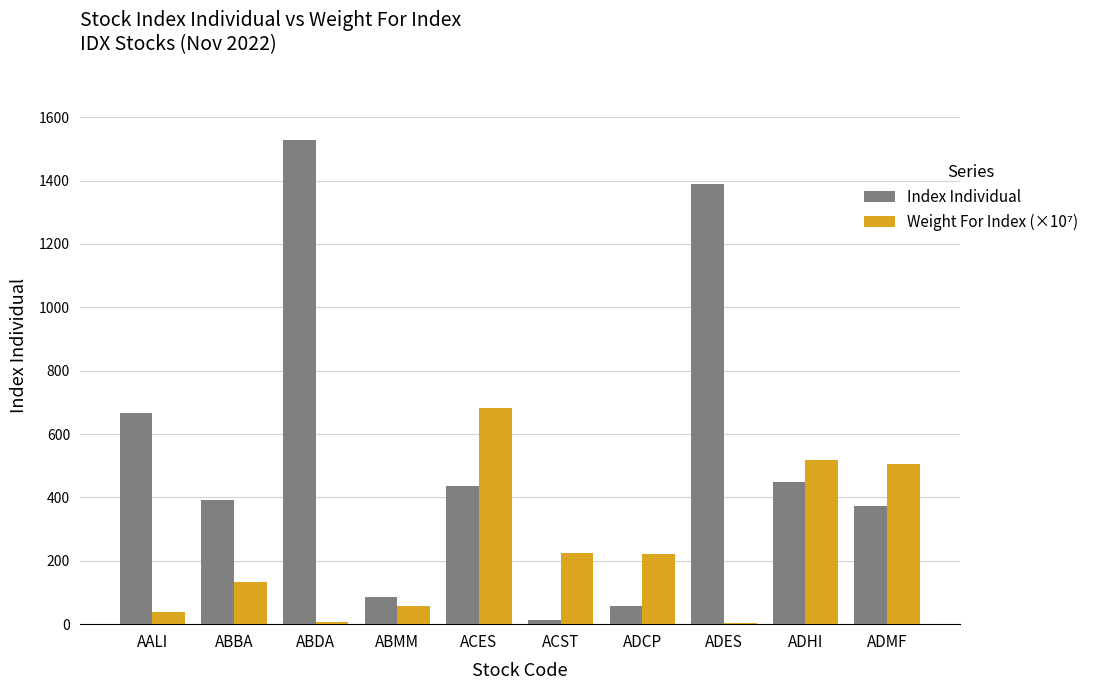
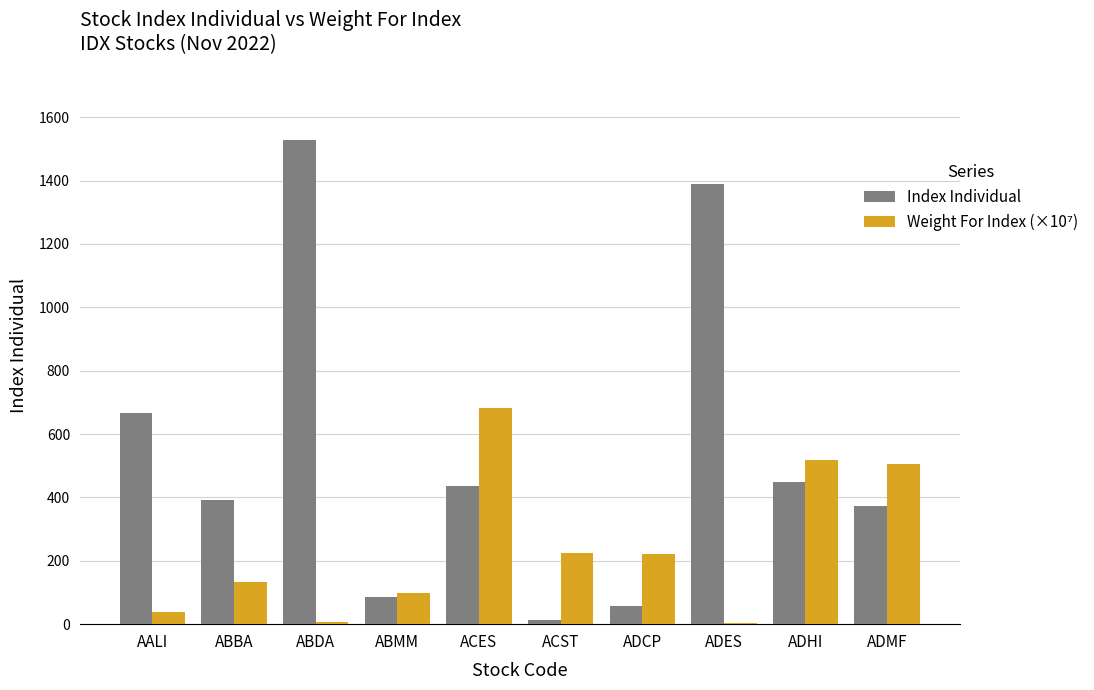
Weight For Index (×10⁷), ABMM: 60 -> 100
